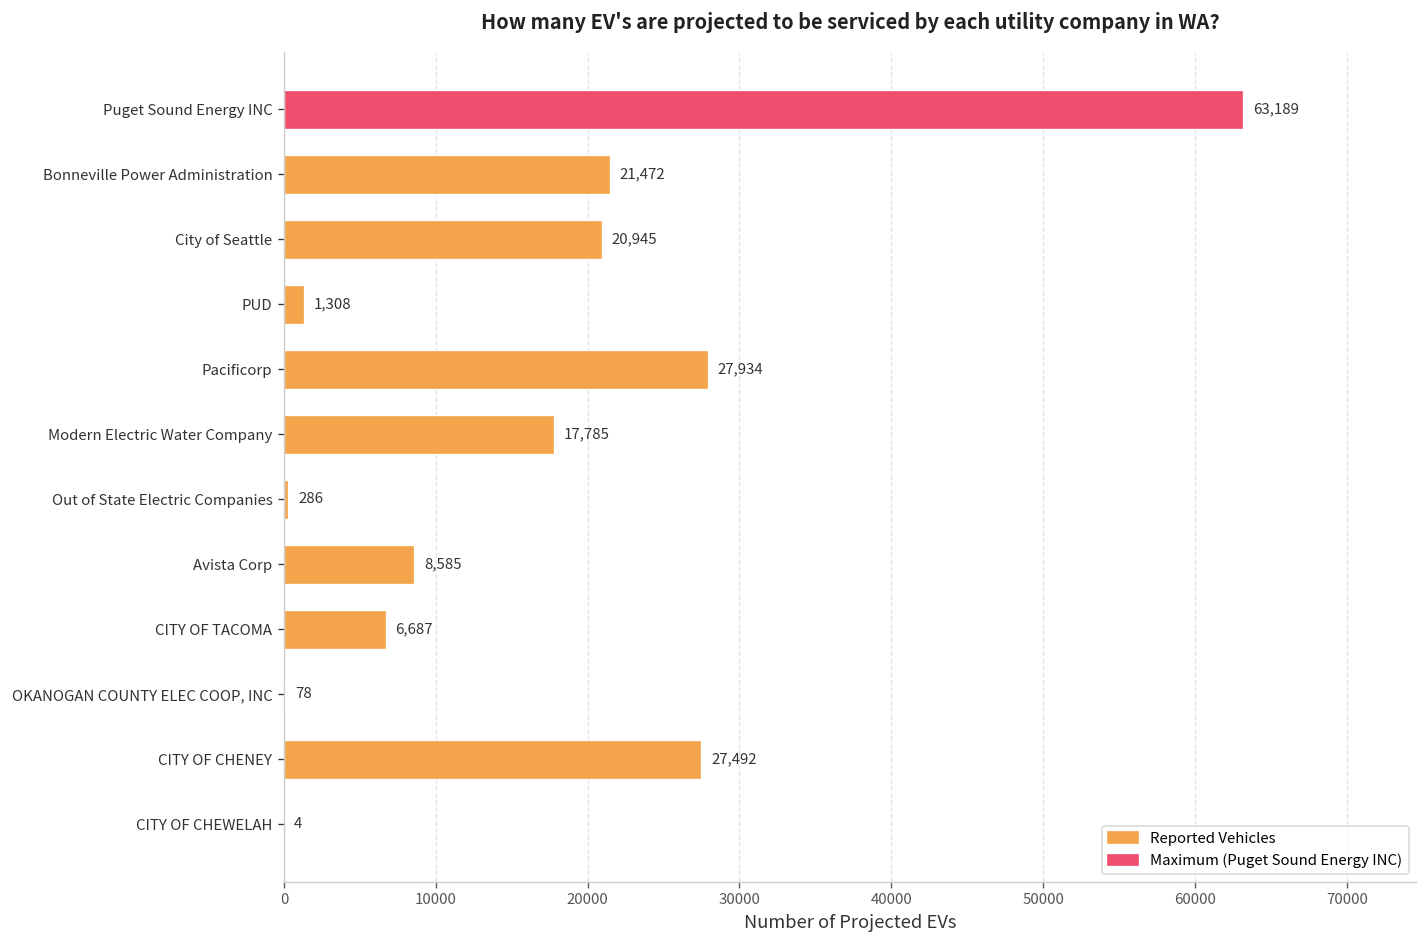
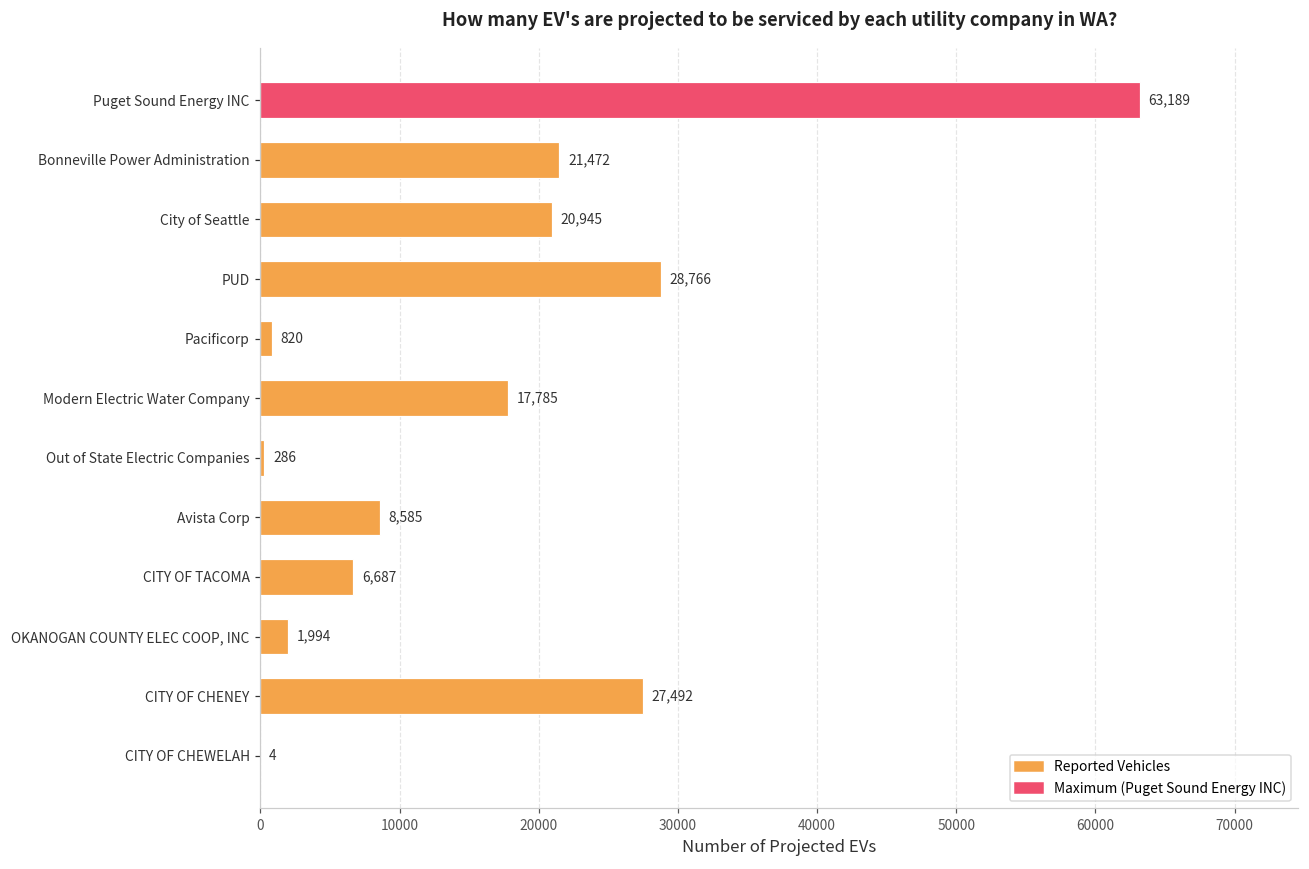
PUD: 1,308 -> 28,766
Pacificorp: 27,934 -> 820
OKANOGAN COUNTY ELEC COOP, INC: 78 -> 1,994
